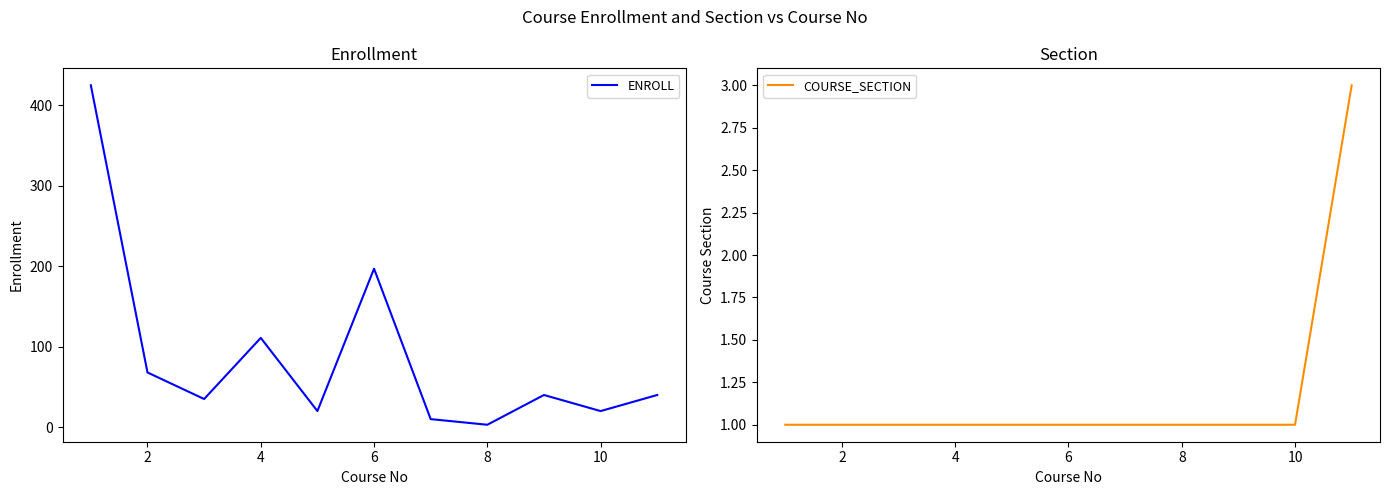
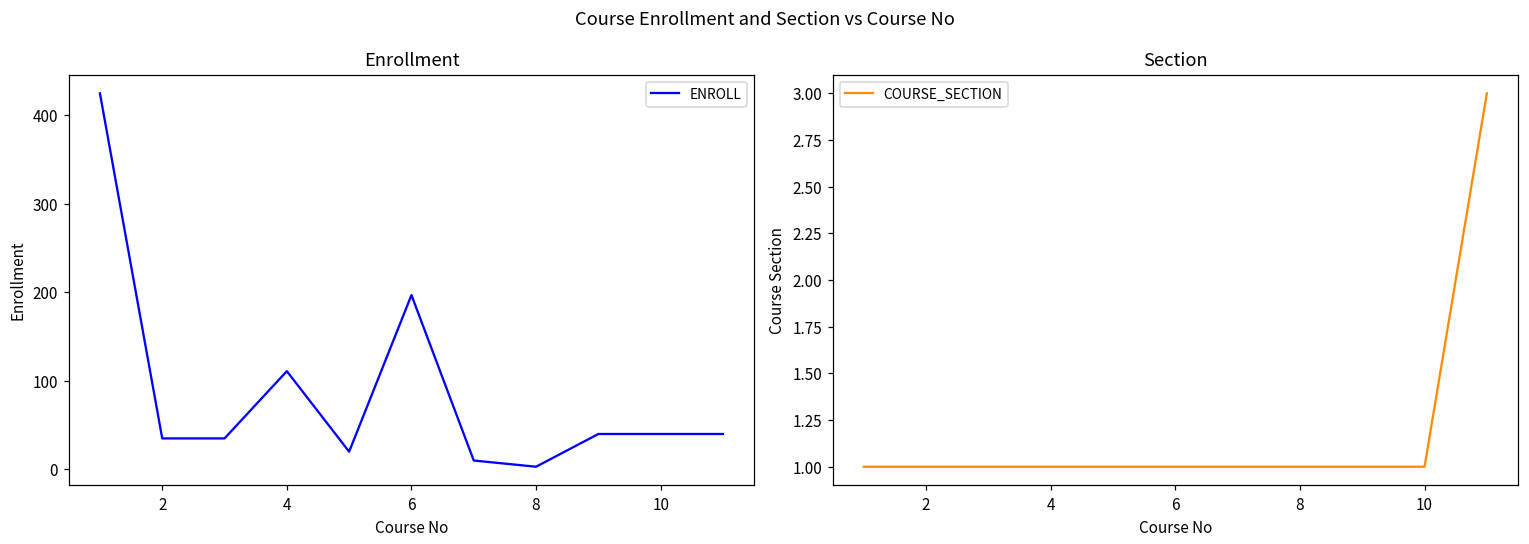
Enrollment, 2: 70 -> 40
Enrollment, 10: 20 -> 40
